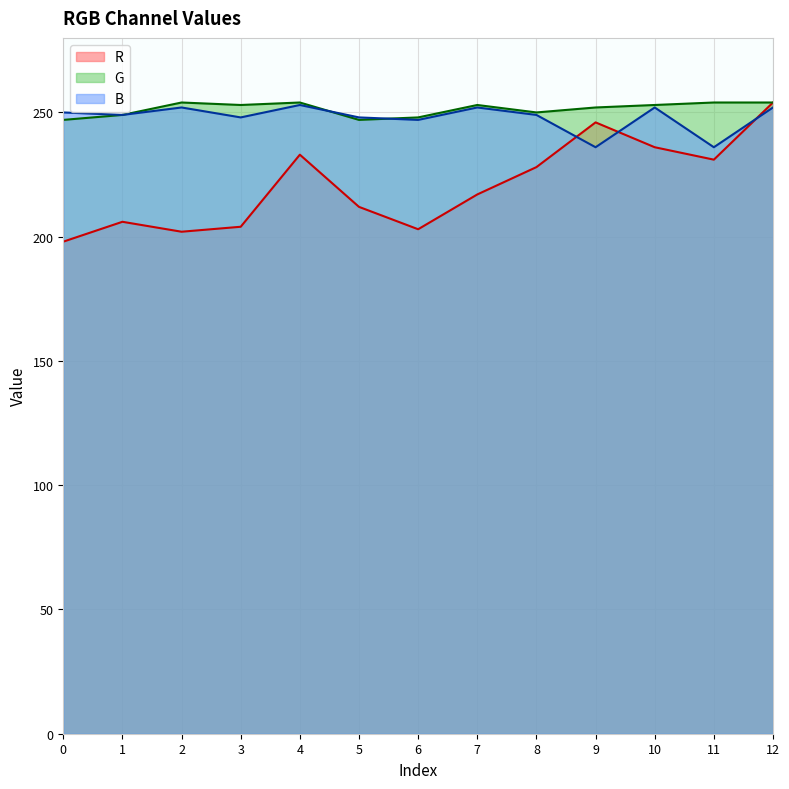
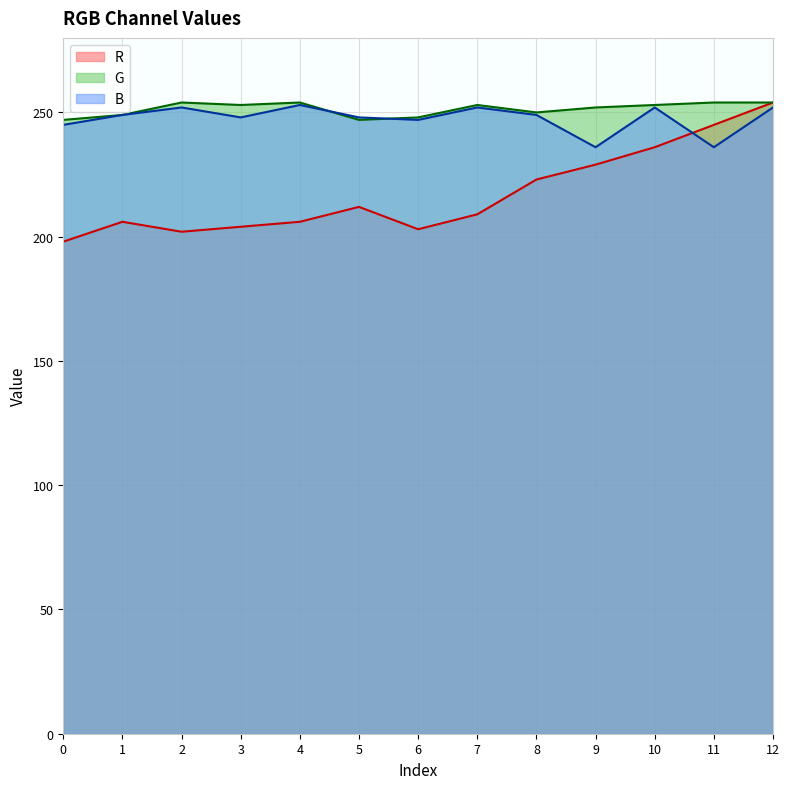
B, 0: 250 -> 245
R, 4: 233 -> 206
R, 7: 217 -> 209
R, 8: 228 -> 223
R, 9: 246 -> 229
R, 11: 231 -> 245
